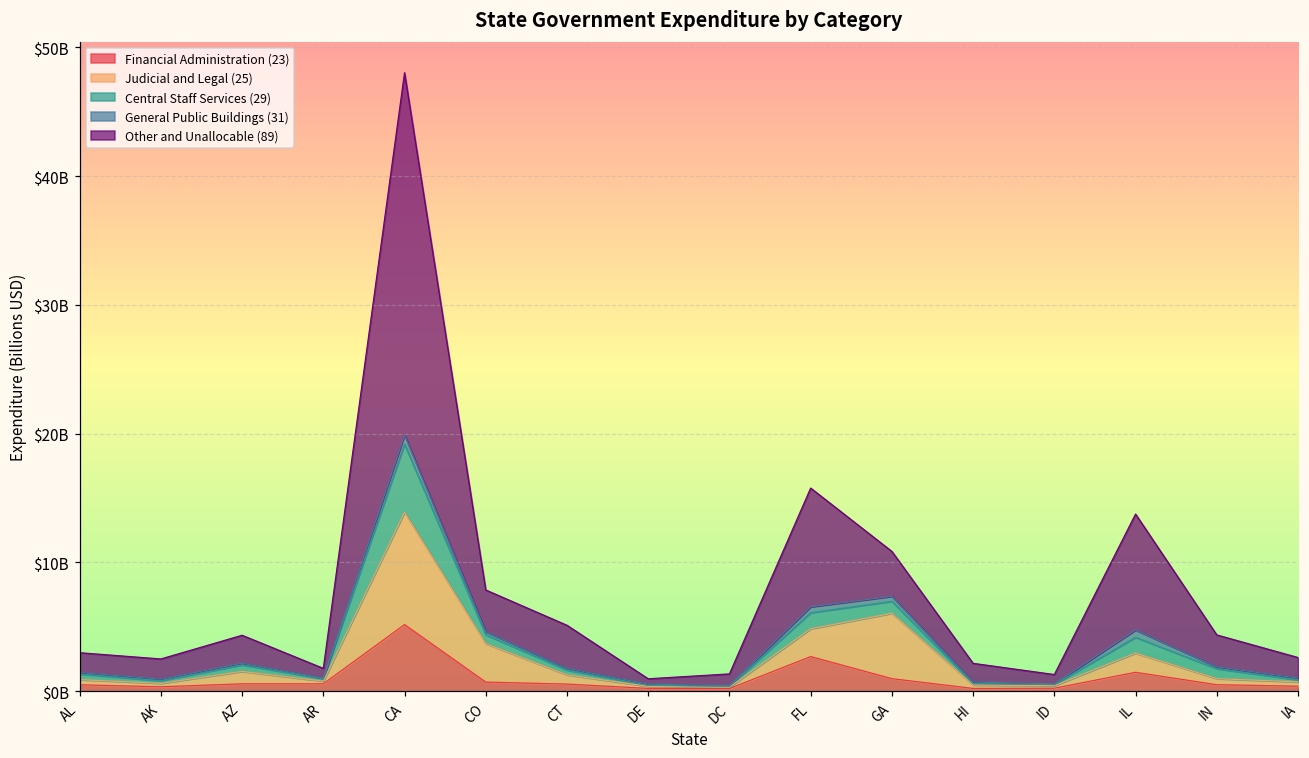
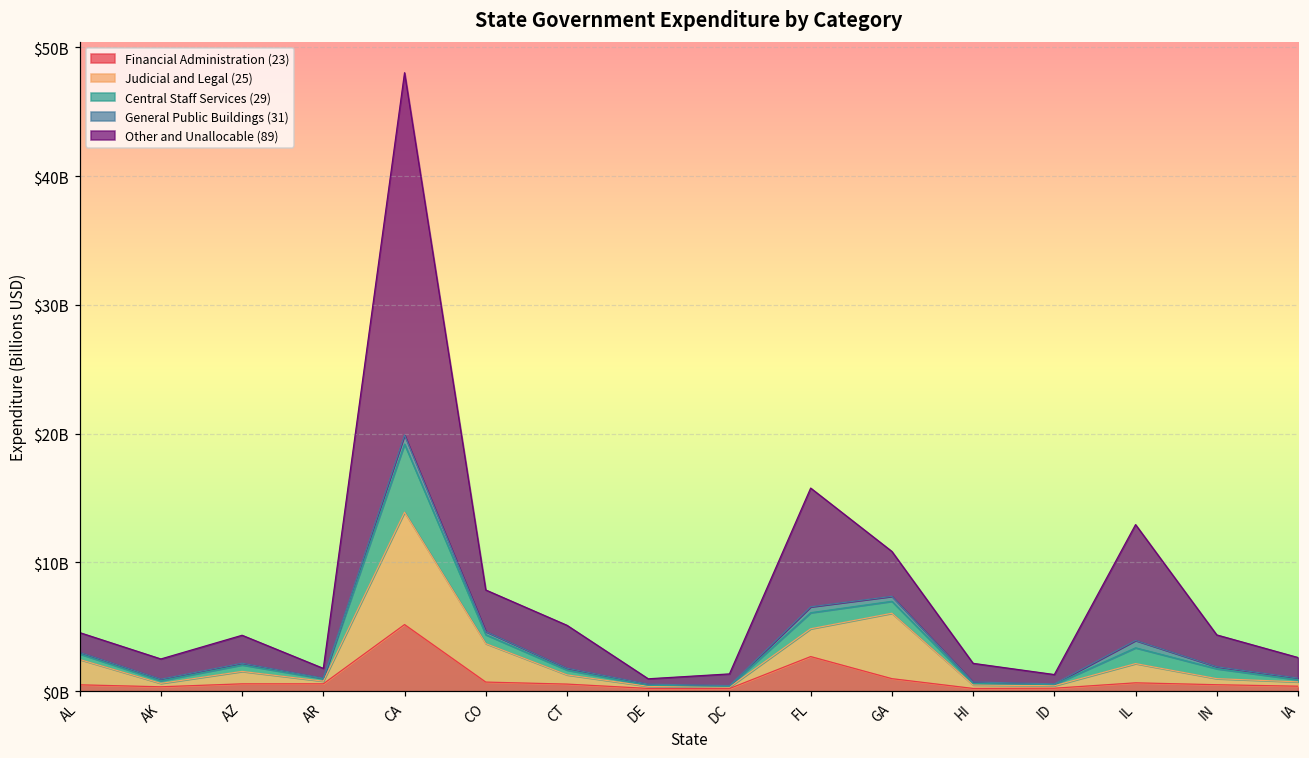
Judicial and Legal (25), AL: $400000000 -> $2000000000
Financial Administration (23), IL: $1500000000 -> $700000000
